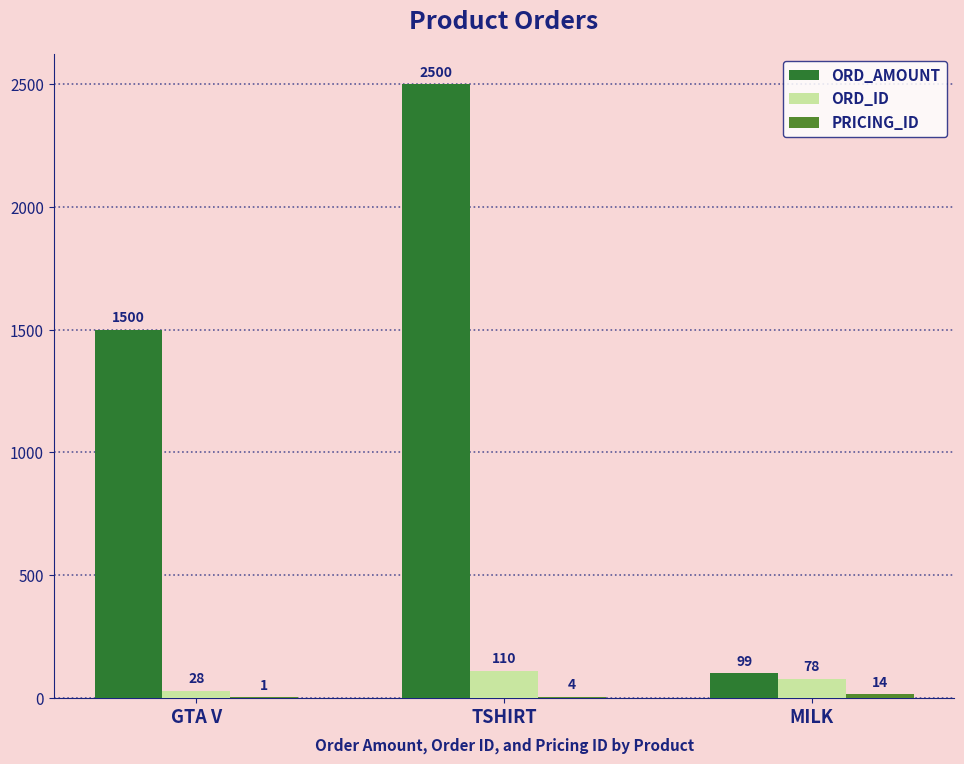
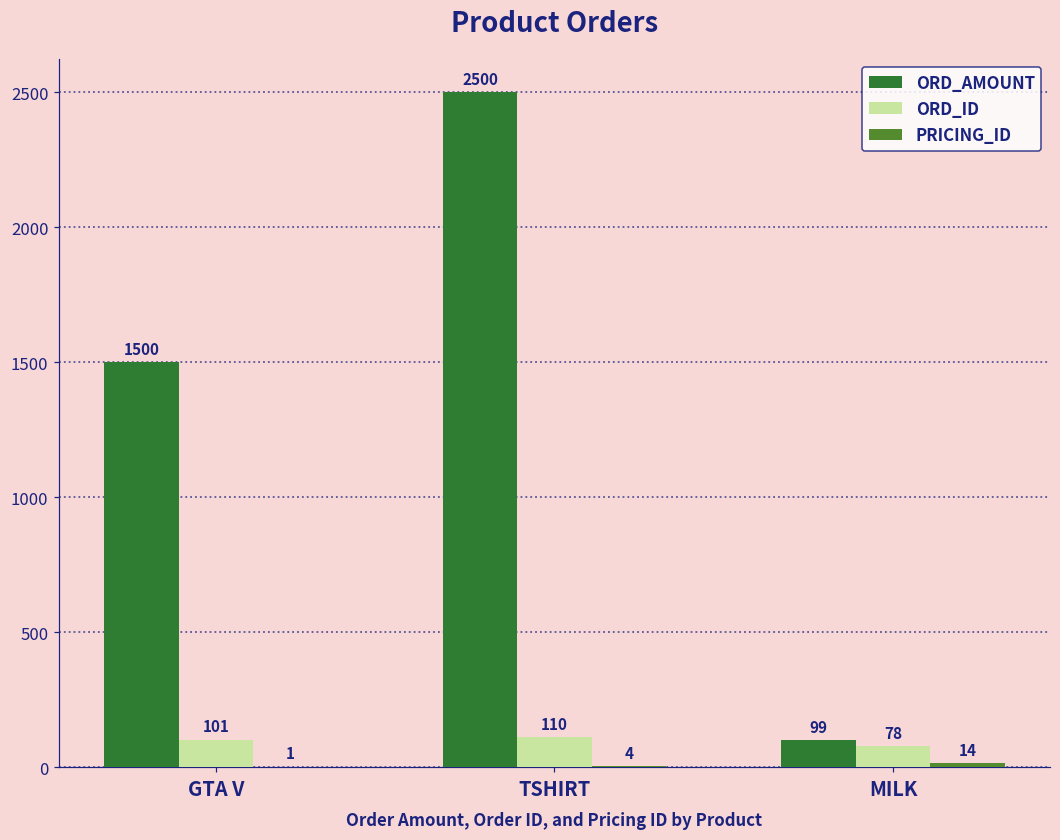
ORD_ID, GTA V: 28 -> 101
